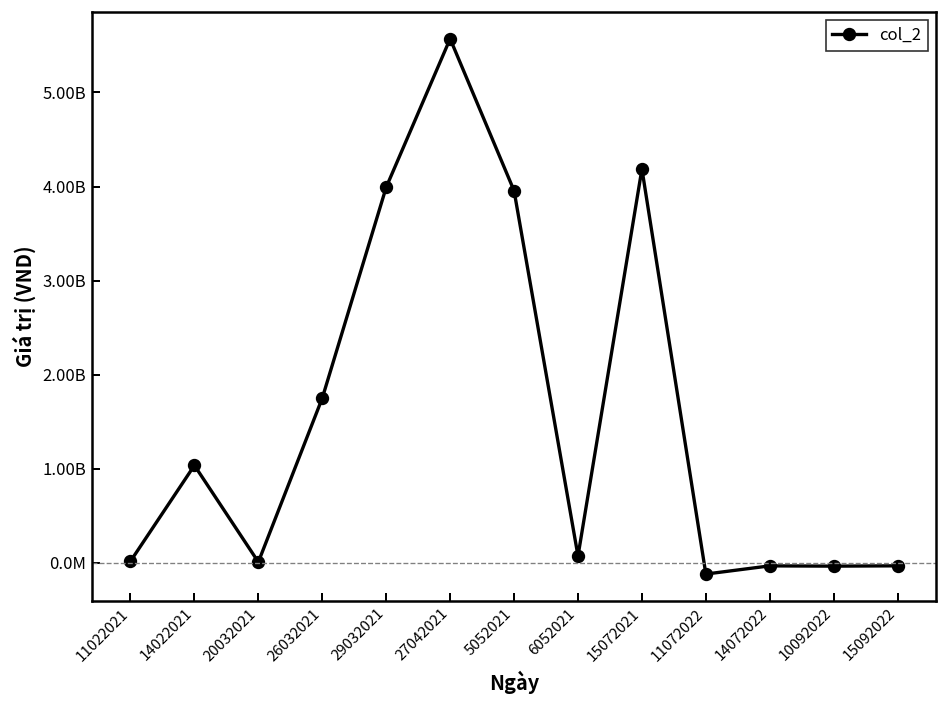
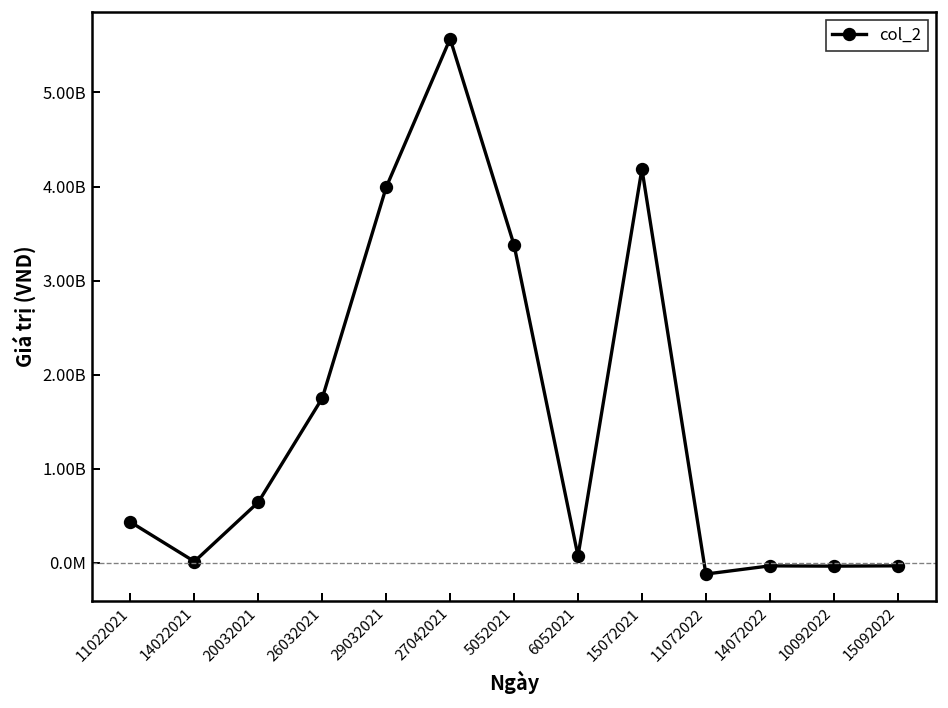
11022021: 0 -> 400000000
14022021: 1000000000 -> 0
20032021: 0 -> 600000000
5052021: 4000000000 -> 3400000000
